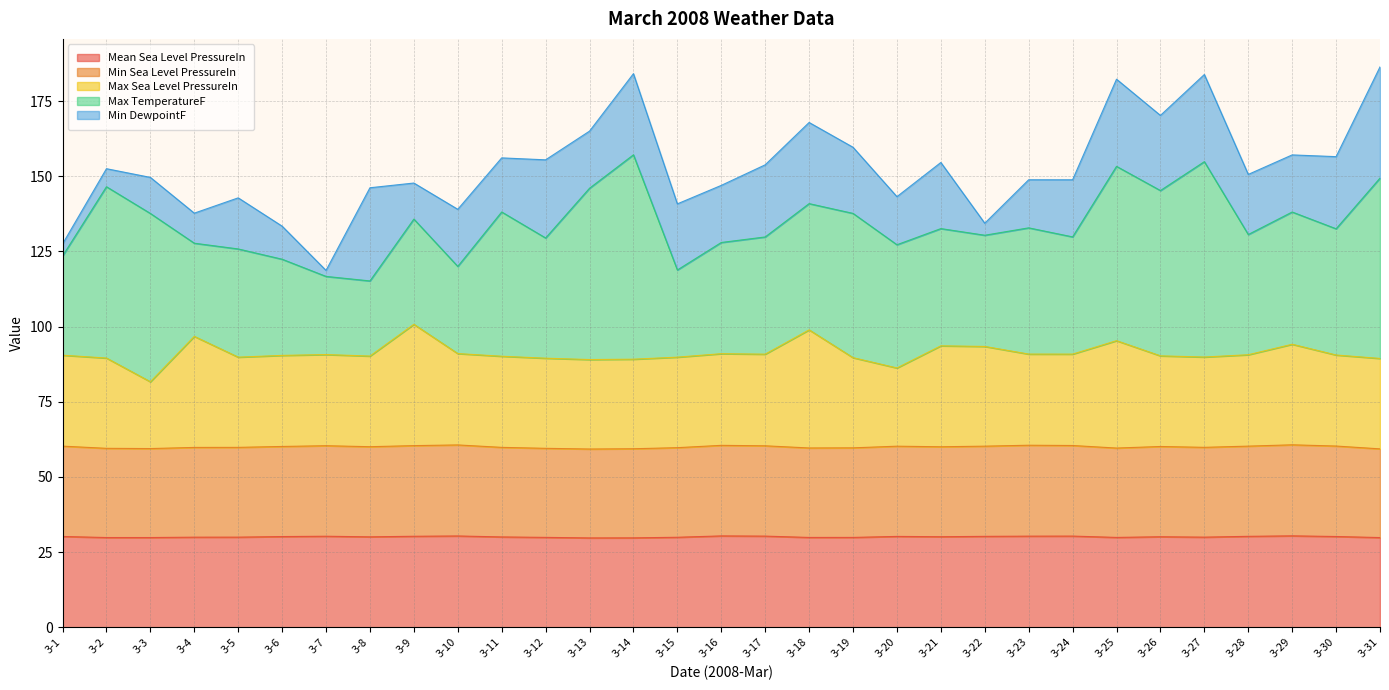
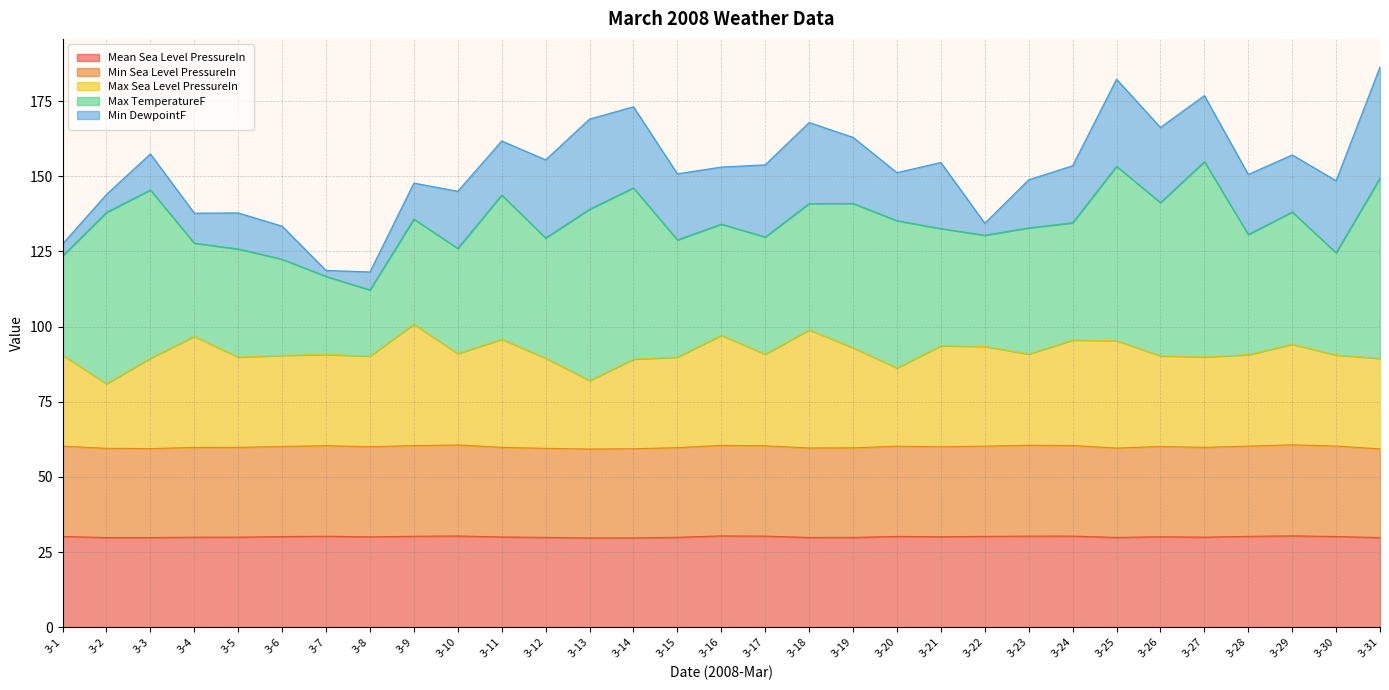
Max Sea Level PressureIn, 3-2: 30 -> 21
Max Sea Level PressureIn, 3-3: 22 -> 30
Min DewpointF, 3-5: 17 -> 12
Max TemperatureF, 3-8: 25 -> 22
Min DewpointF, 3-8: 31 -> 6
Max TemperatureF, 3-10: 29 -> 35
Max Sea Level PressureIn, 3-11: 30 -> 36
Max Sea Level PressureIn, 3-13: 30 -> 23
Min DewpointF, 3-13: 19 -> 30
Max TemperatureF, 3-14: 68 -> 57
Max TemperatureF, 3-15: 29 -> 39
Max Sea Level PressureIn, 3-16: 31 -> 37
Max Sea Level PressureIn, 3-19: 30 -> 33
Max TemperatureF, 3-20: 41 -> 49
Max Sea Level PressureIn, 3-24: 30 -> 35
Max TemperatureF, 3-26: 55 -> 51
Min DewpointF, 3-27: 29 -> 22
Max TemperatureF, 3-30: 42 -> 34
